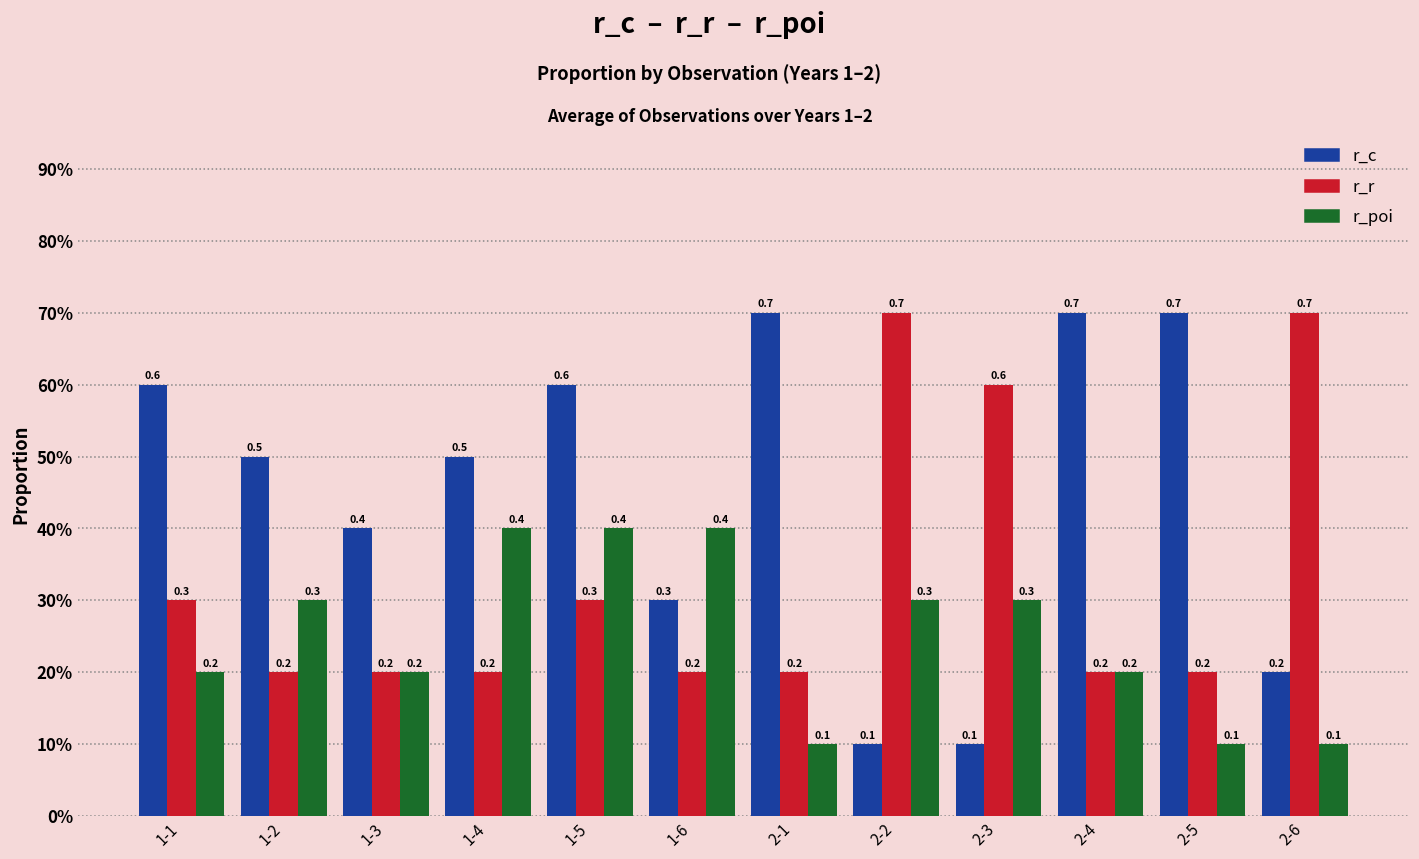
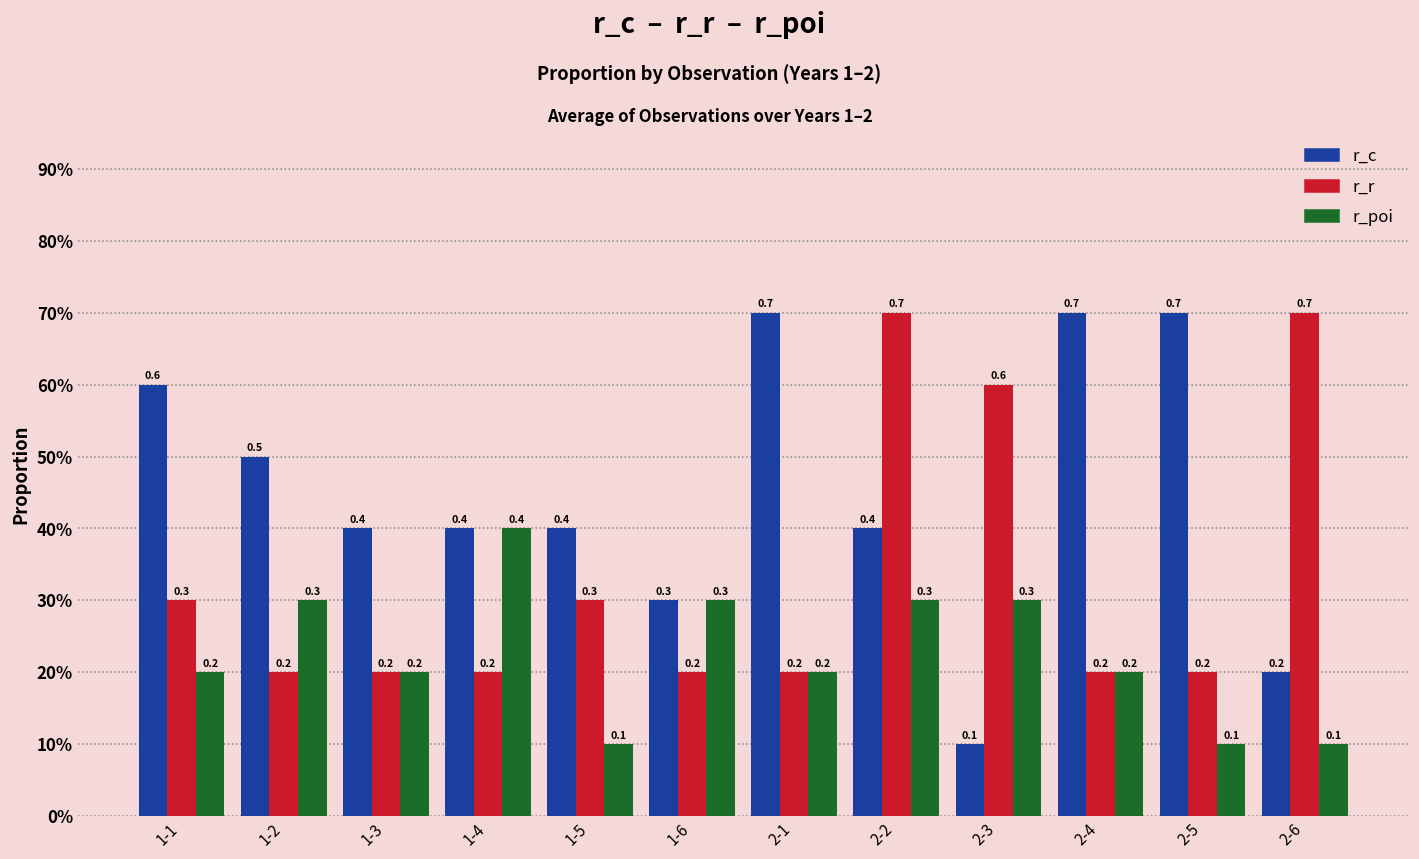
r_c, 1-4: 0.5 -> 0.4
r_c, 1-5: 0.6 -> 0.4
r_poi, 1-5: 0.4 -> 0.1
r_poi, 1-6: 0.4 -> 0.3
r_poi, 2-1: 0.1 -> 0.2
r_c, 2-2: 0.1 -> 0.4
